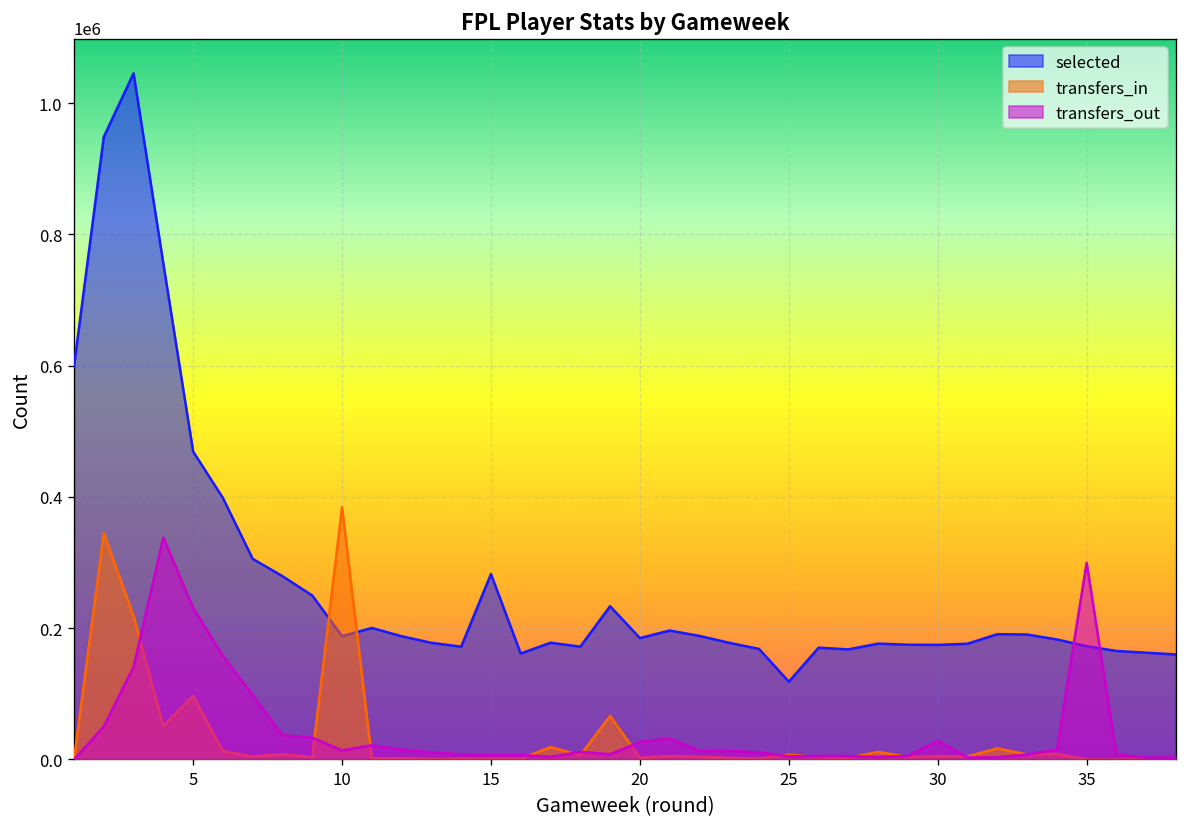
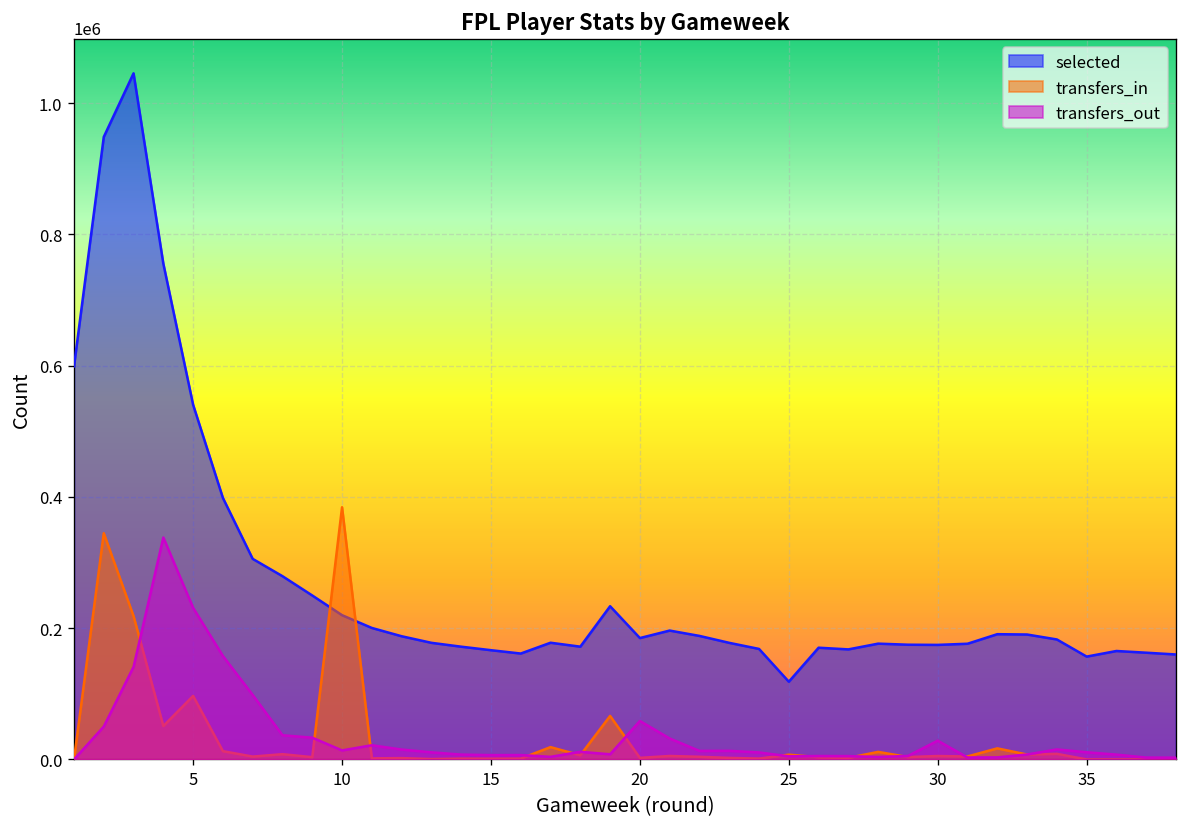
selected, 5: 470000 -> 540000
selected, 10: 190000 -> 220000
selected, 15: 280000 -> 170000
transfers_out, 20: 30000 -> 60000
selected, 35: 170000 -> 160000
transfers_out, 35: 300000 -> 10000
